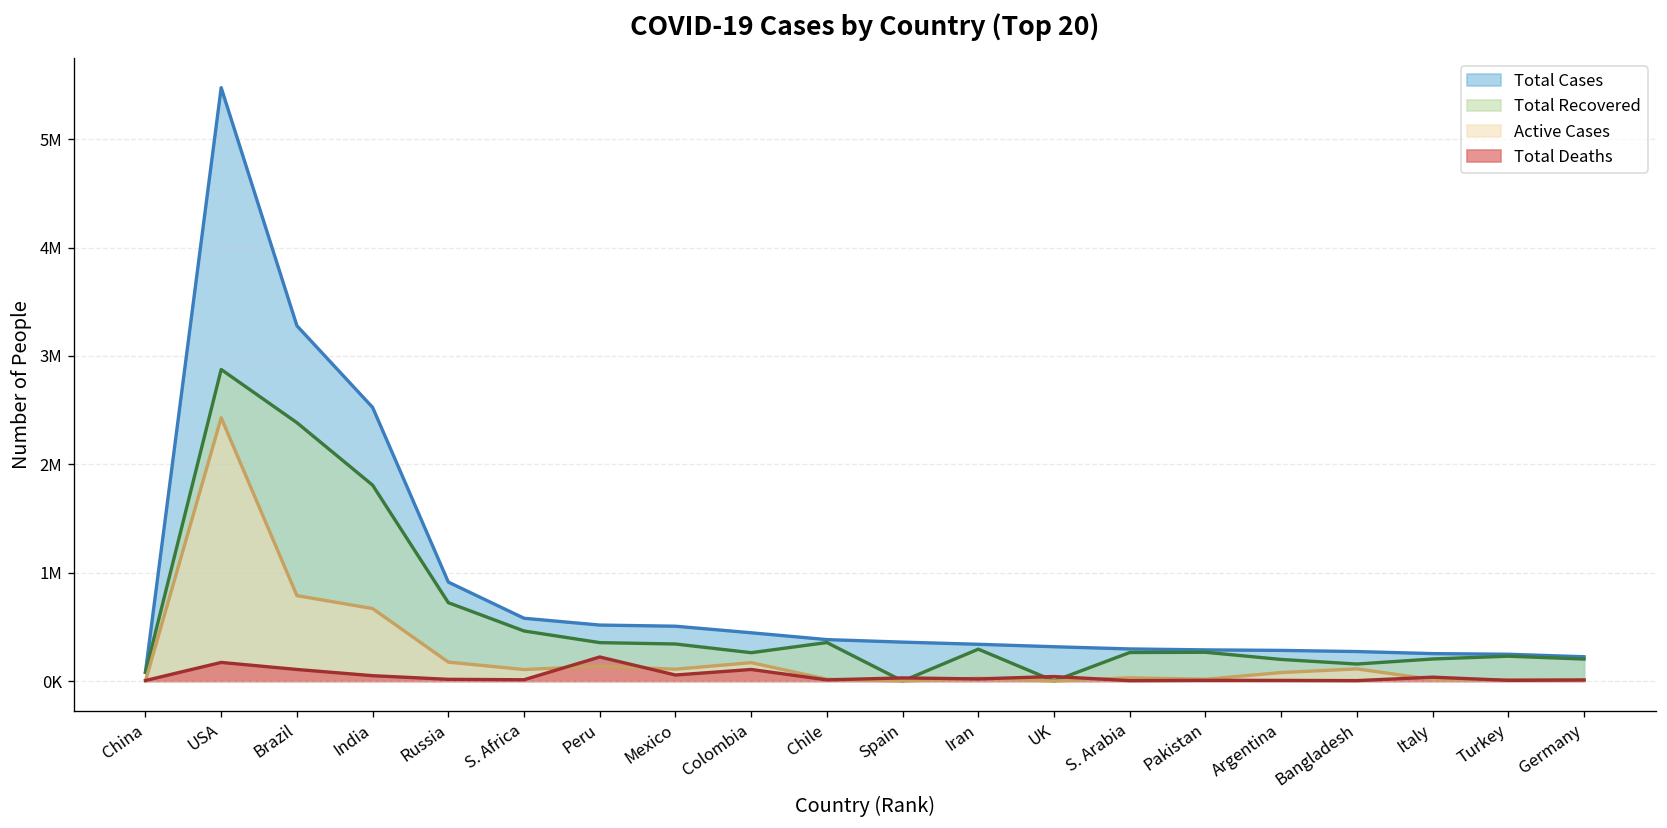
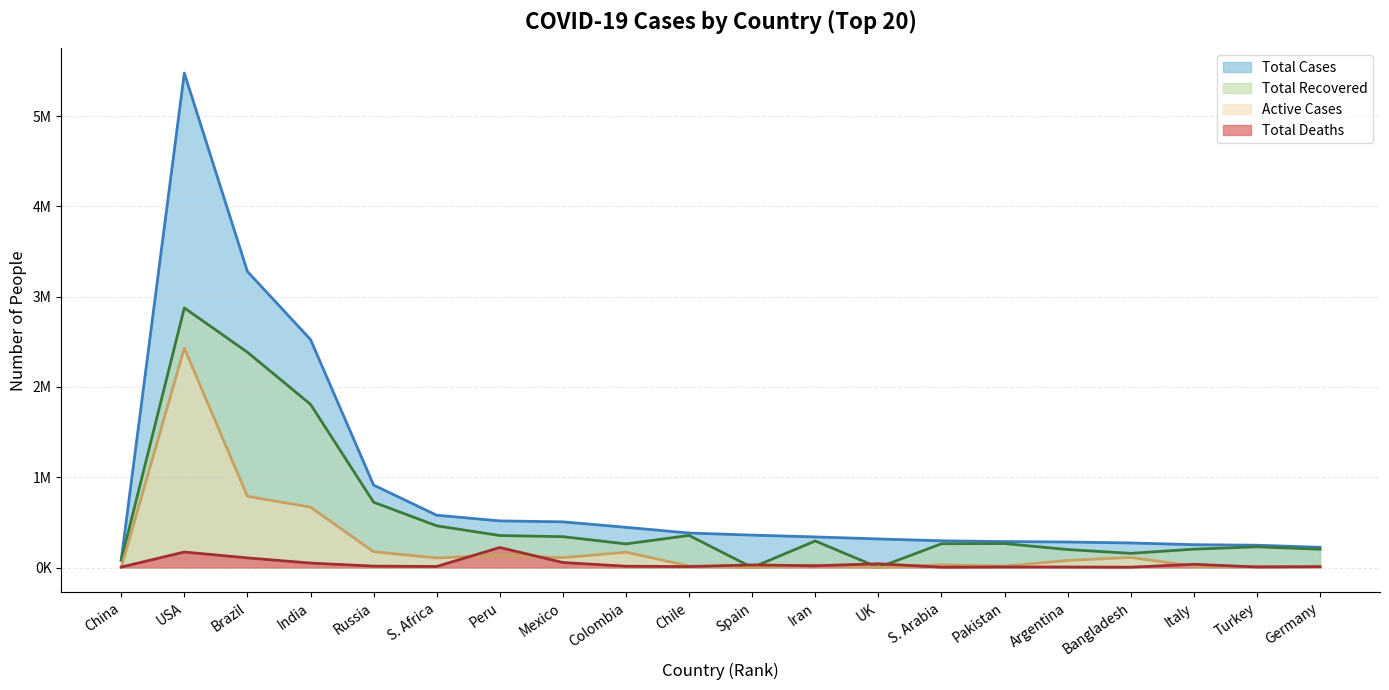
Total Deaths, Colombia: 100000 -> 0
